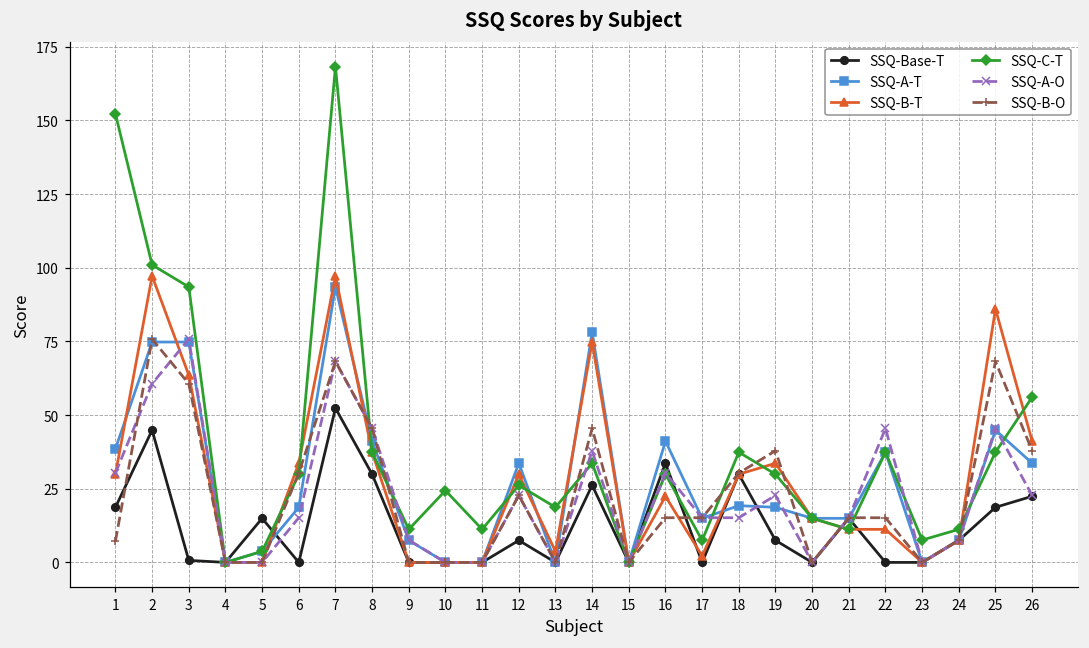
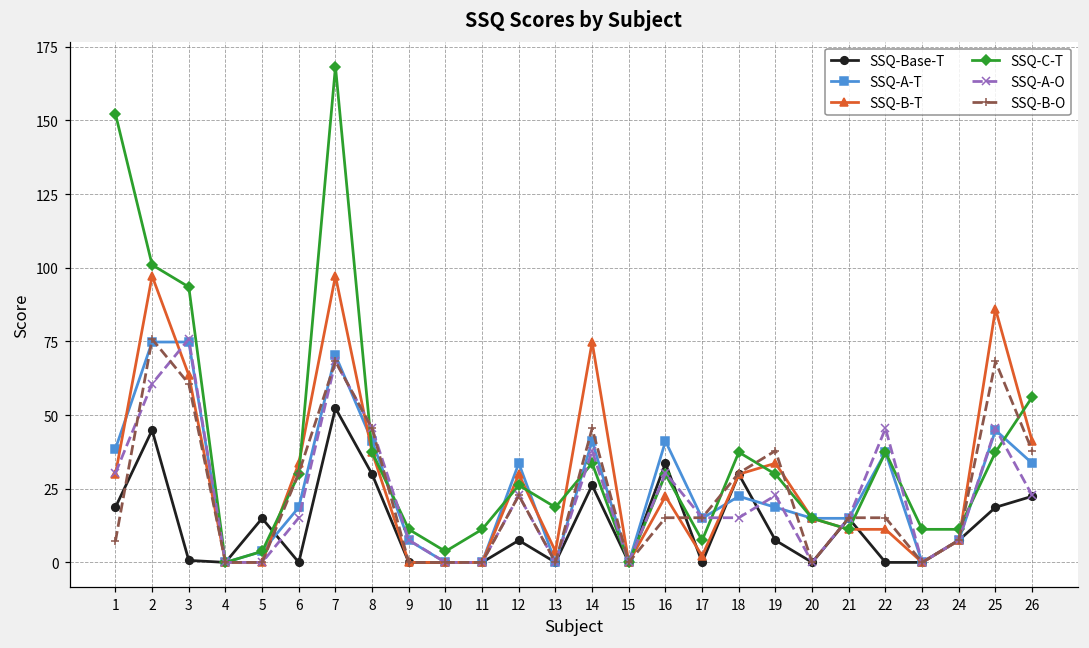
SSQ-A-T, 7: 94 -> 70
SSQ-C-T, 10: 24 -> 4
SSQ-A-T, 14: 78 -> 41
SSQ-A-T, 18: 19 -> 22
SSQ-C-T, 23: 8 -> 11
